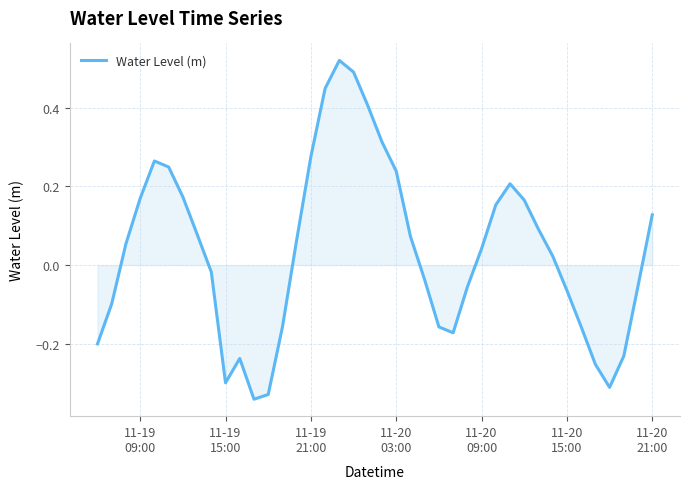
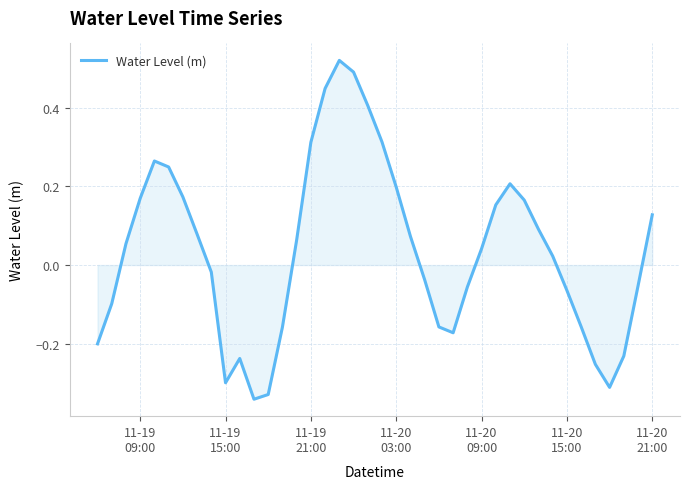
Water Level (m), 11-19 21:00: 0.28 -> 0.31
Water Level (m), 11-20 03:00: 0.24 -> 0.20
